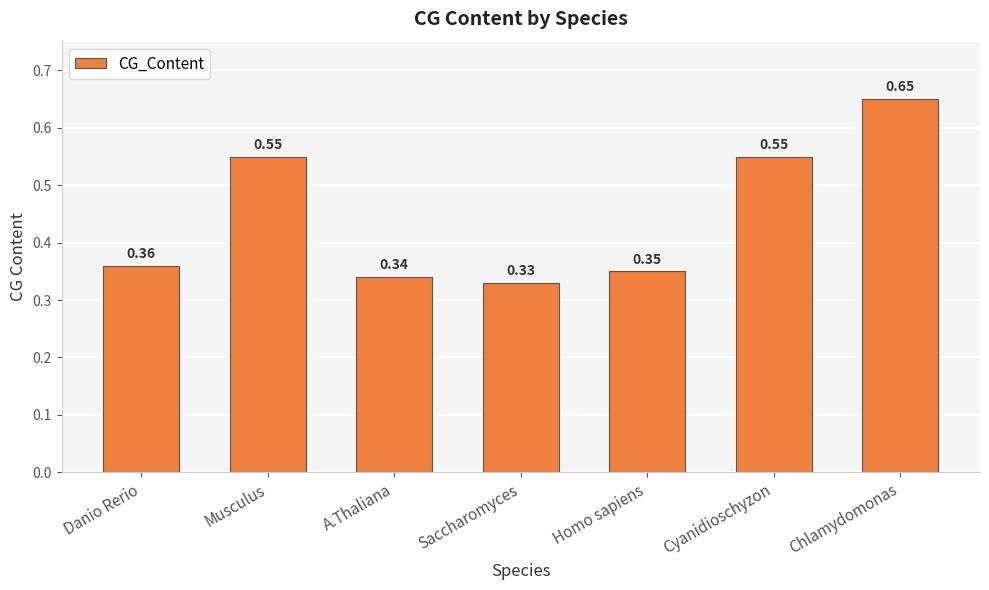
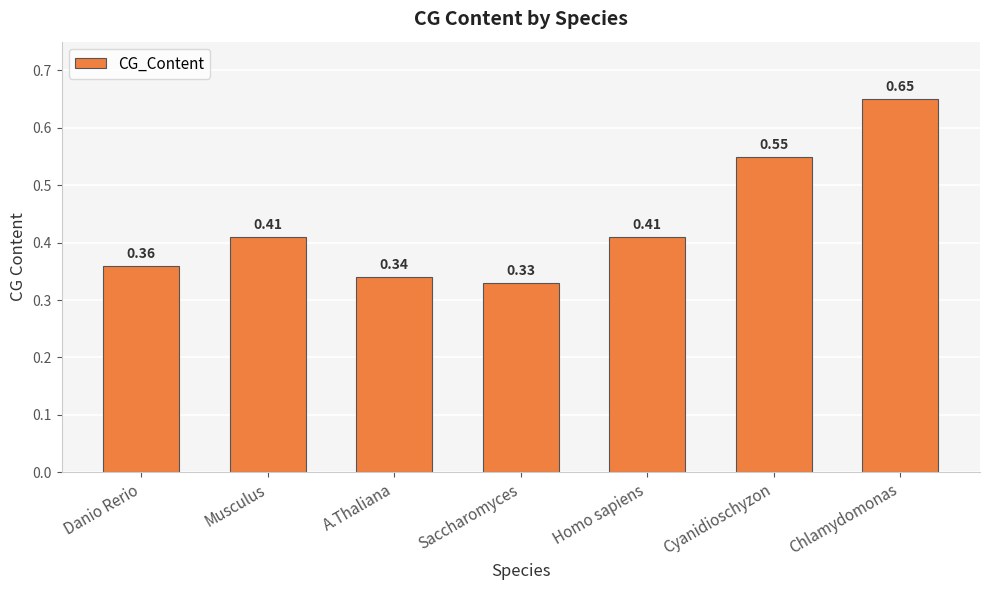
Musculus: 0.55 -> 0.41
Homo sapiens: 0.35 -> 0.41
